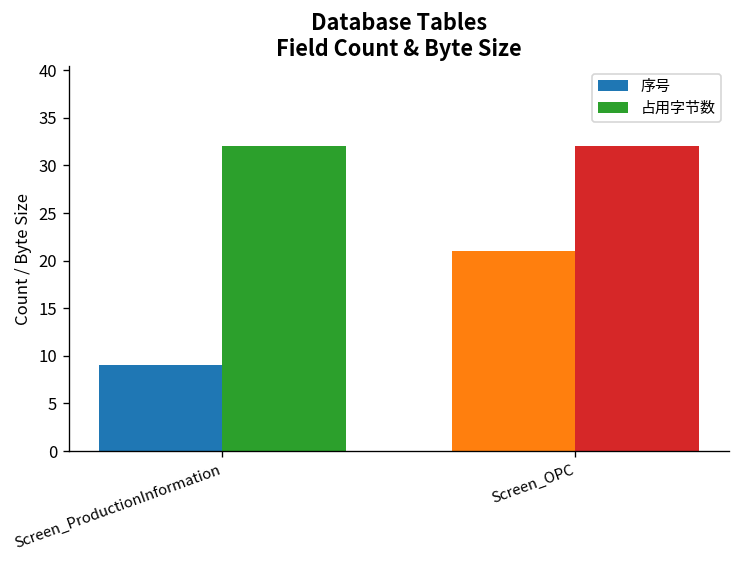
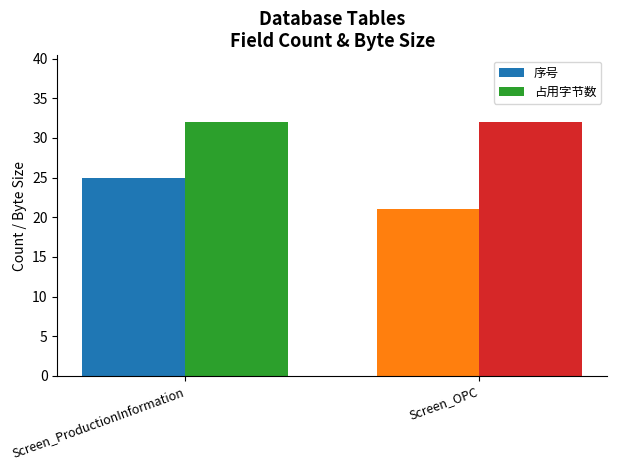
序号, Screen_ProductionInformation: 9 -> 25
